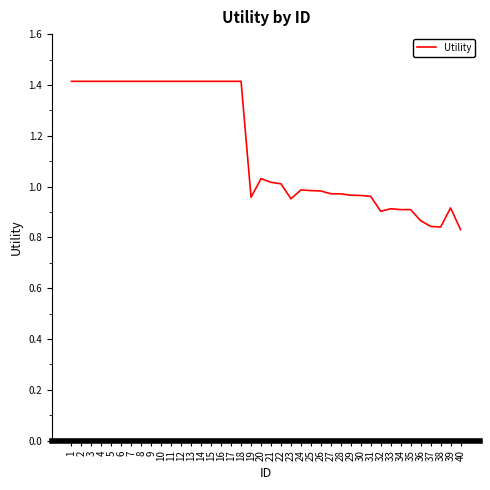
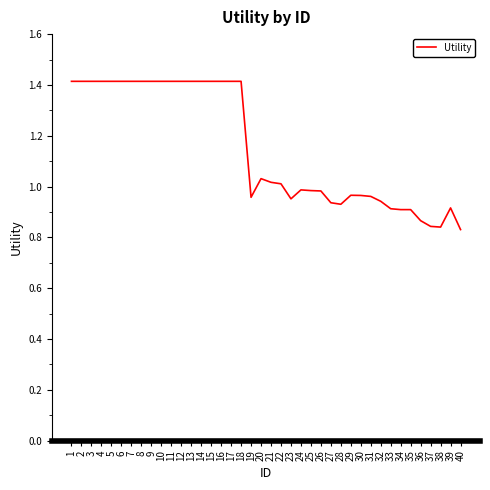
27: 0.97 -> 0.94
28: 0.97 -> 0.93
32: 0.90 -> 0.94
